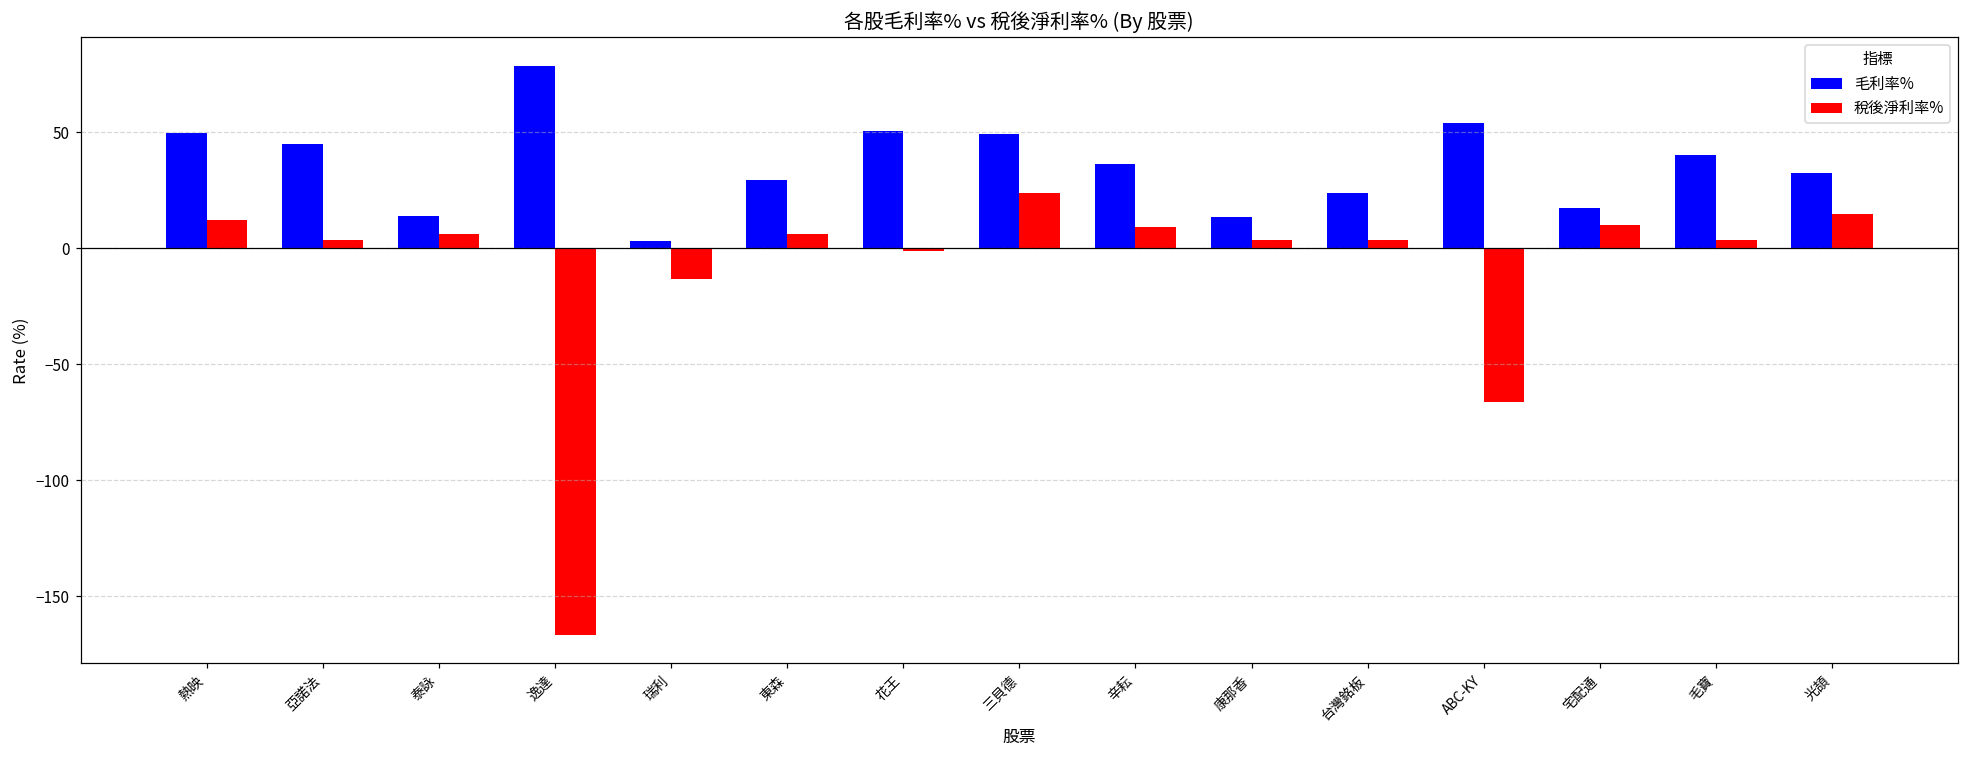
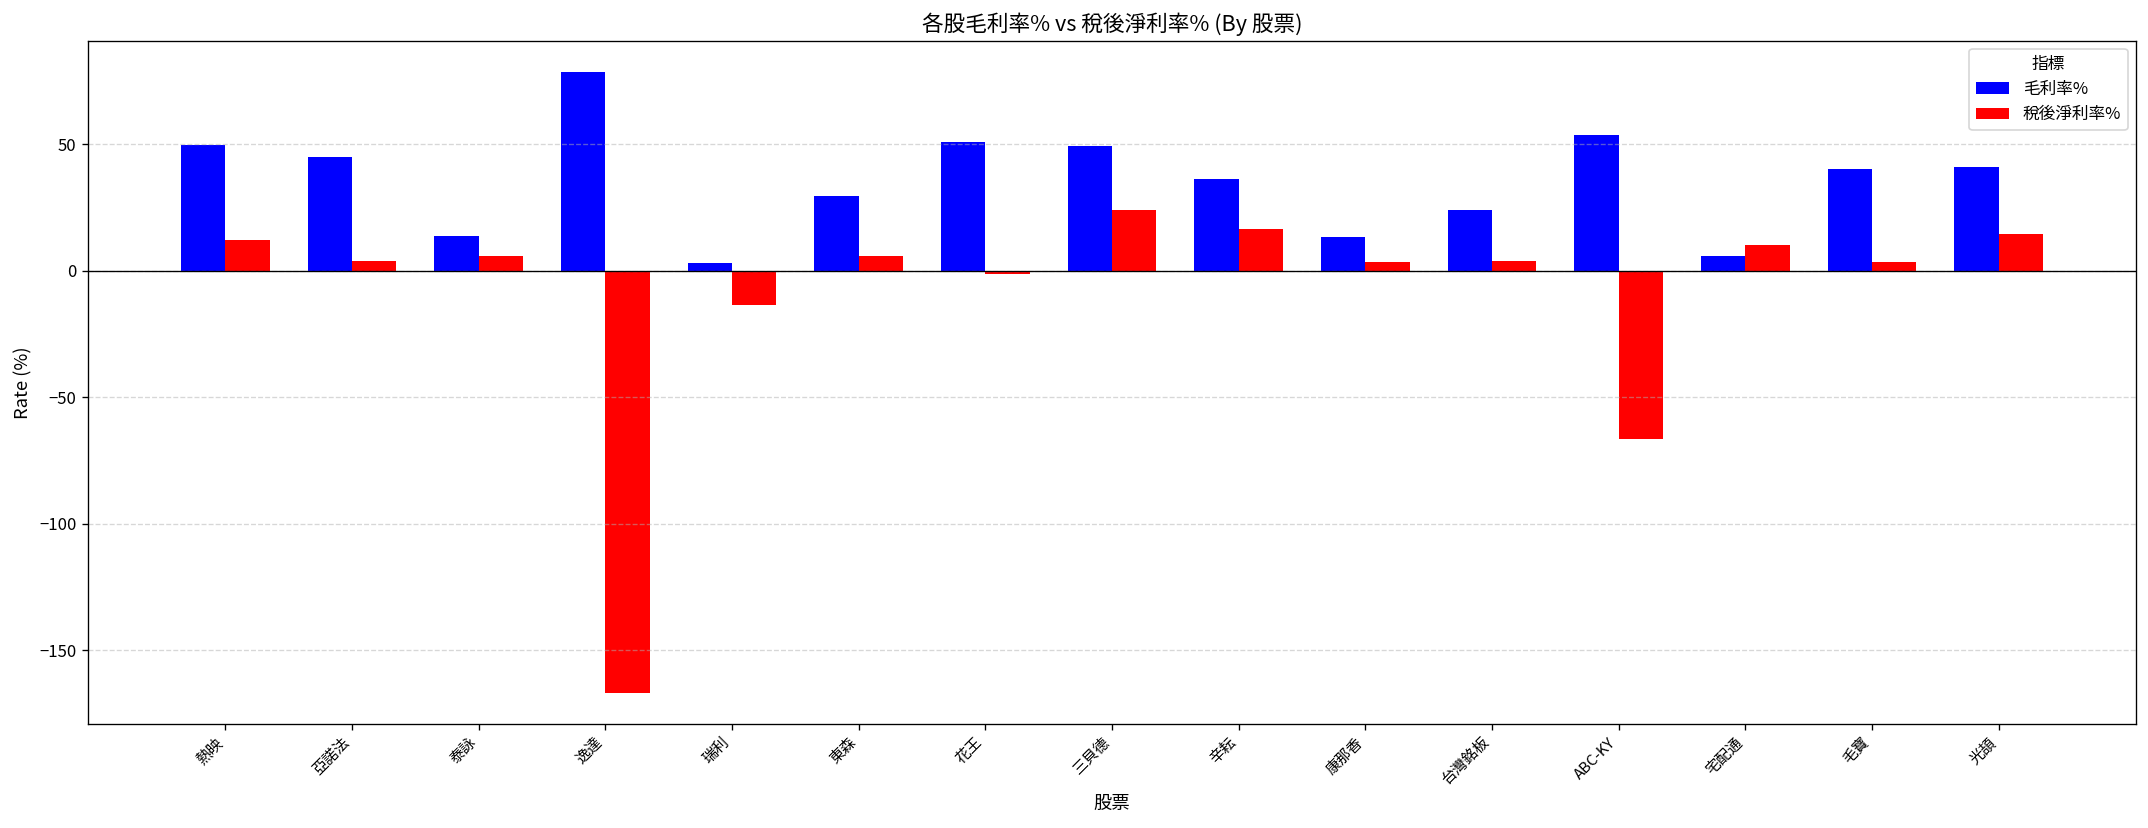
稅後淨利率%, 辛耘: 9 -> 16
毛利率%, 宅配通: 17 -> 6
毛利率%, 光頡: 32 -> 41
